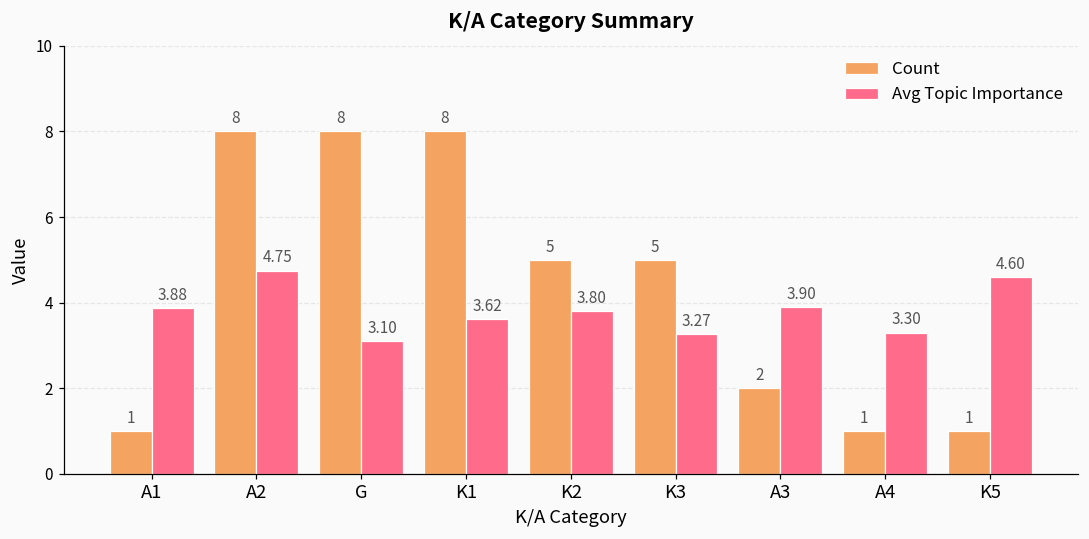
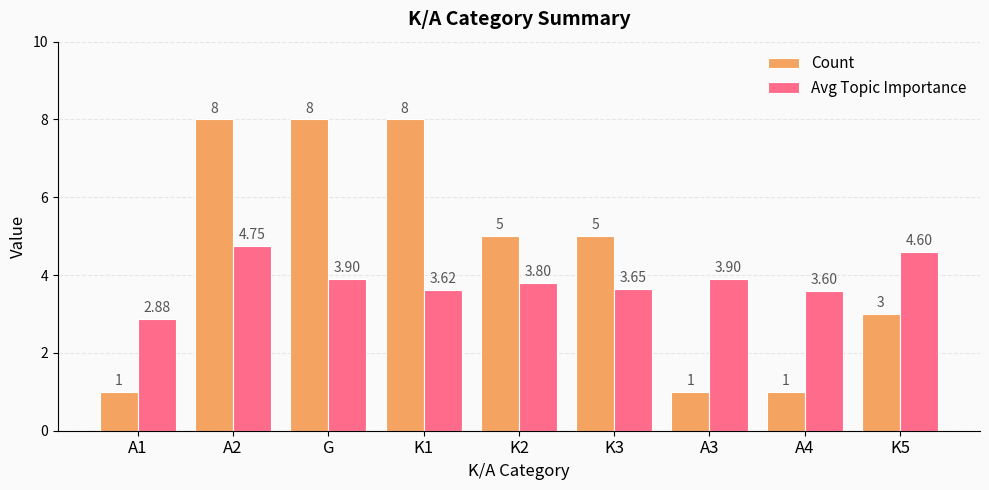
Avg Topic Importance, A1: 3.88 -> 2.88
Avg Topic Importance, G: 3.10 -> 3.90
Avg Topic Importance, K3: 3.27 -> 3.65
Count, A3: 2 -> 1
Avg Topic Importance, A4: 3.30 -> 3.60
Count, K5: 1 -> 3
